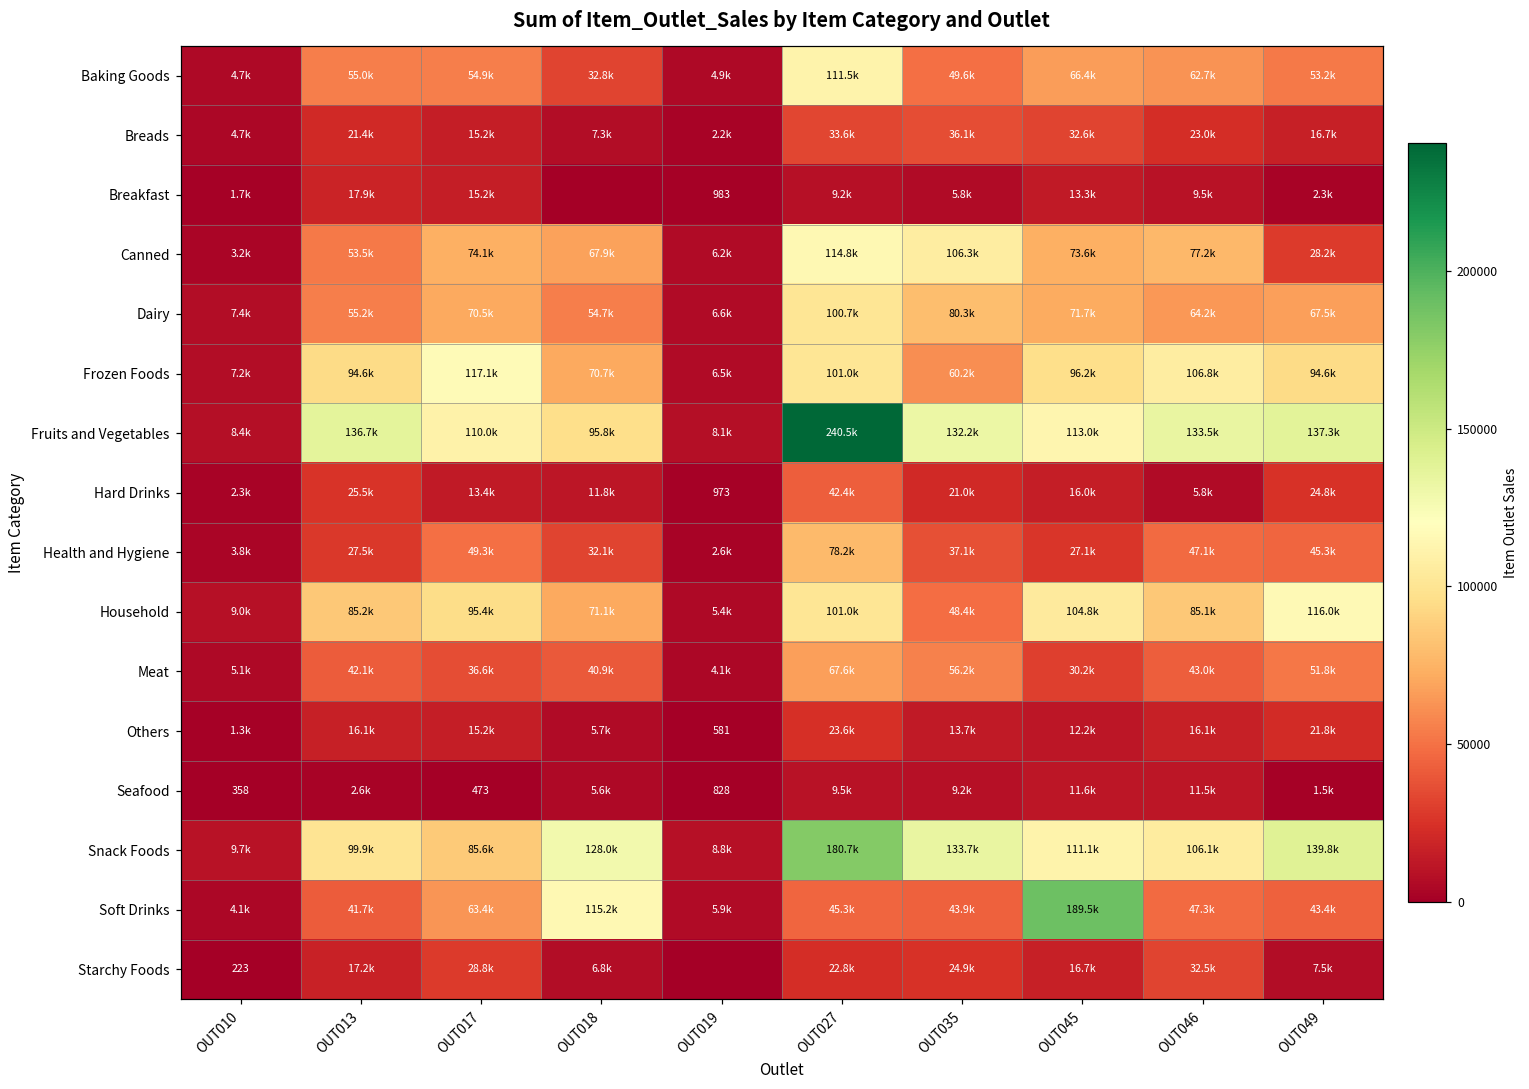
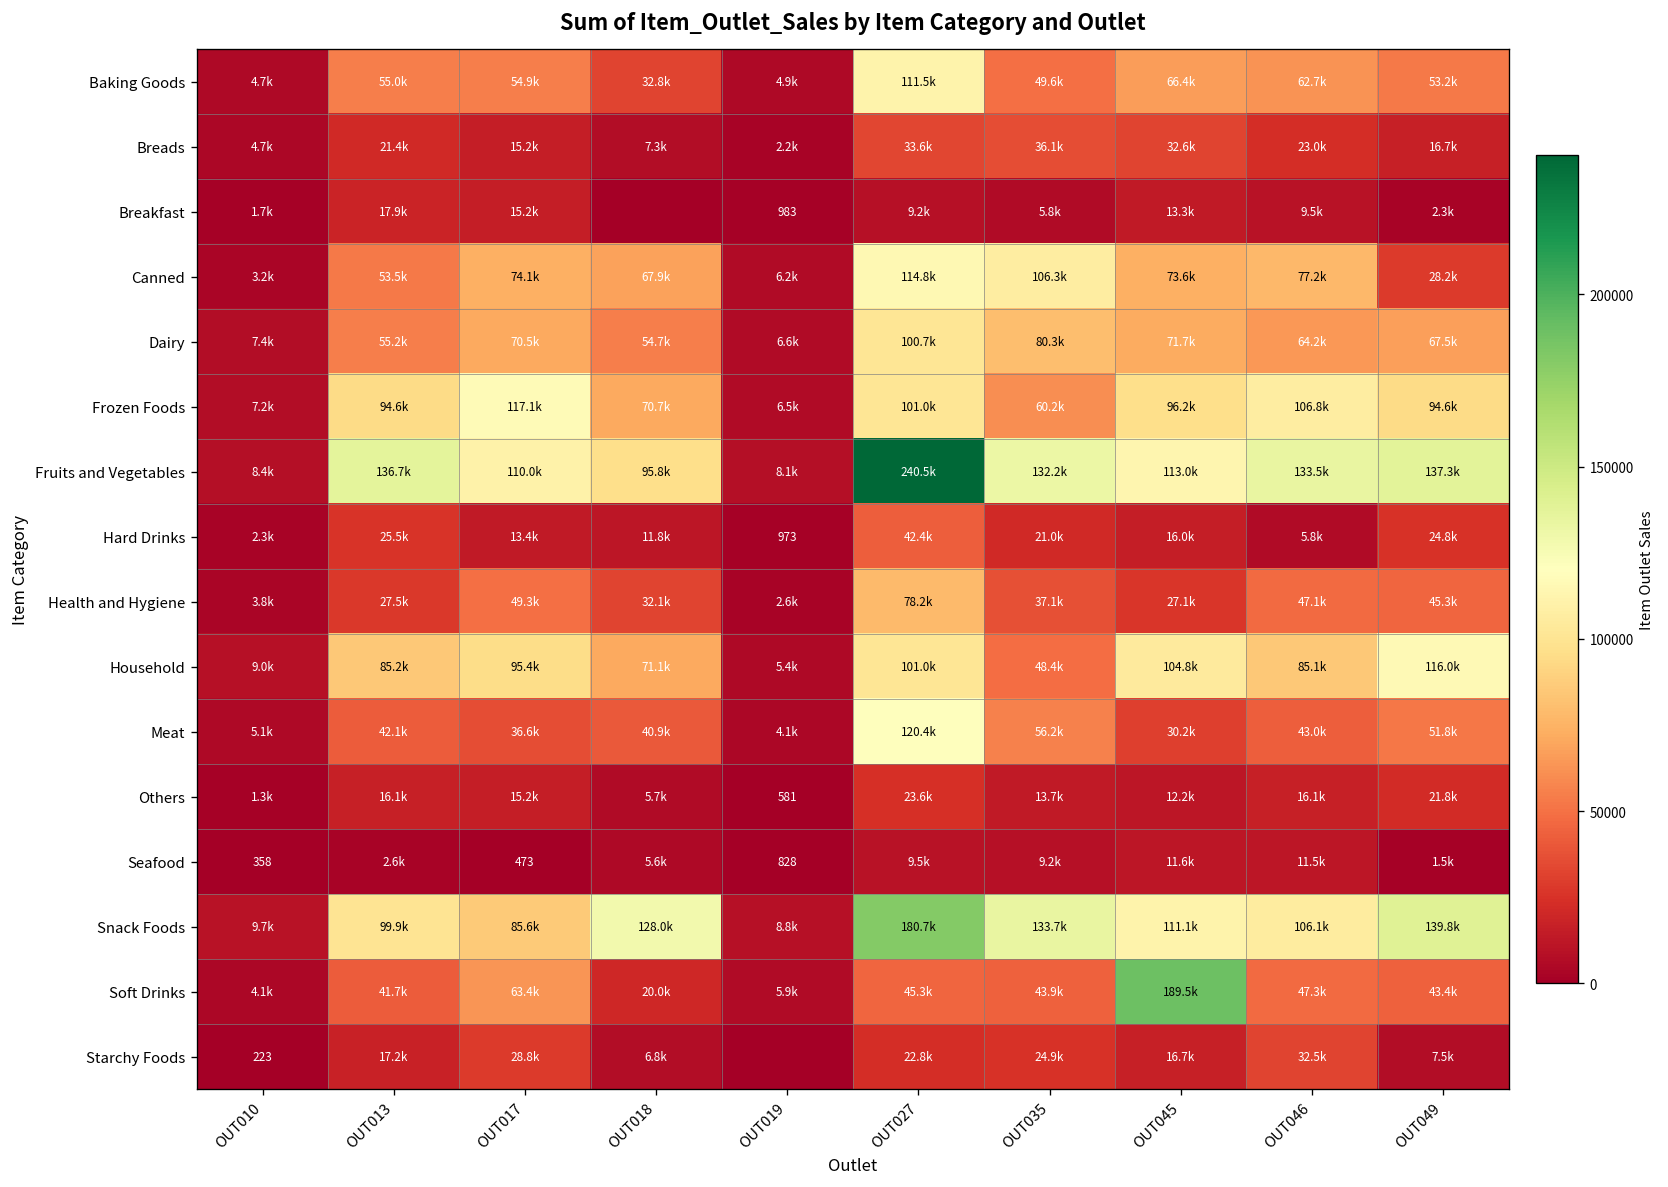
Meat, OUT027: 67.6k -> 120.4k
Soft Drinks, OUT018: 115.2k -> 20.0k
